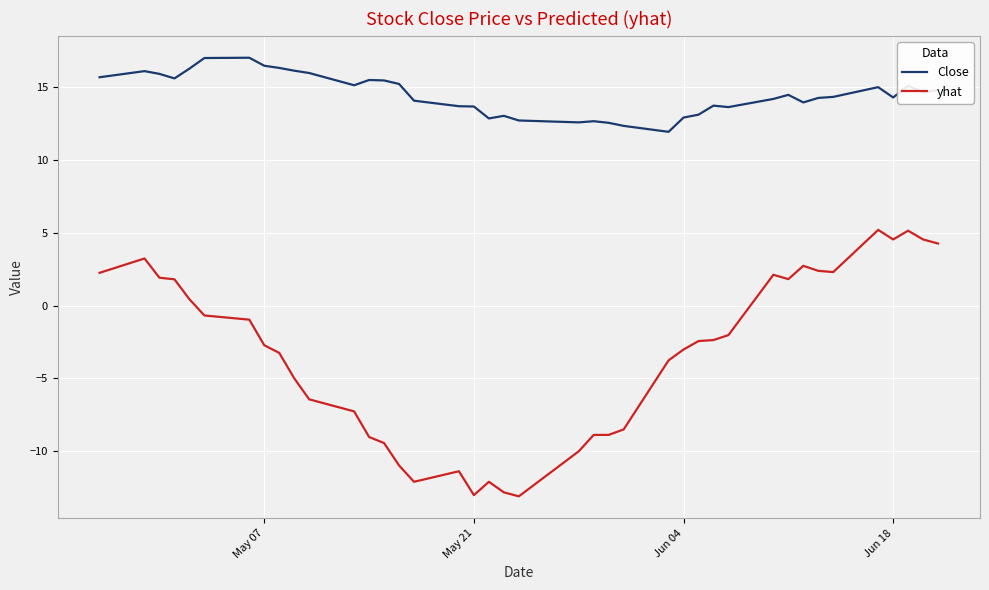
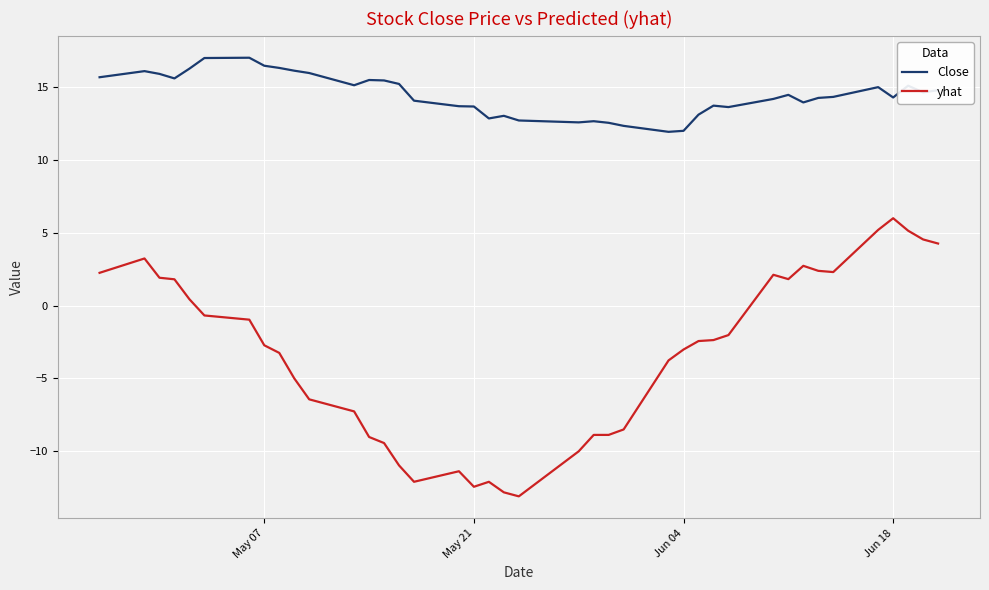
yhat, May 21: -13.0 -> -12.4
Close, Jun 04: 12.9 -> 12.0
yhat, Jun 18: 4.5 -> 6.0
